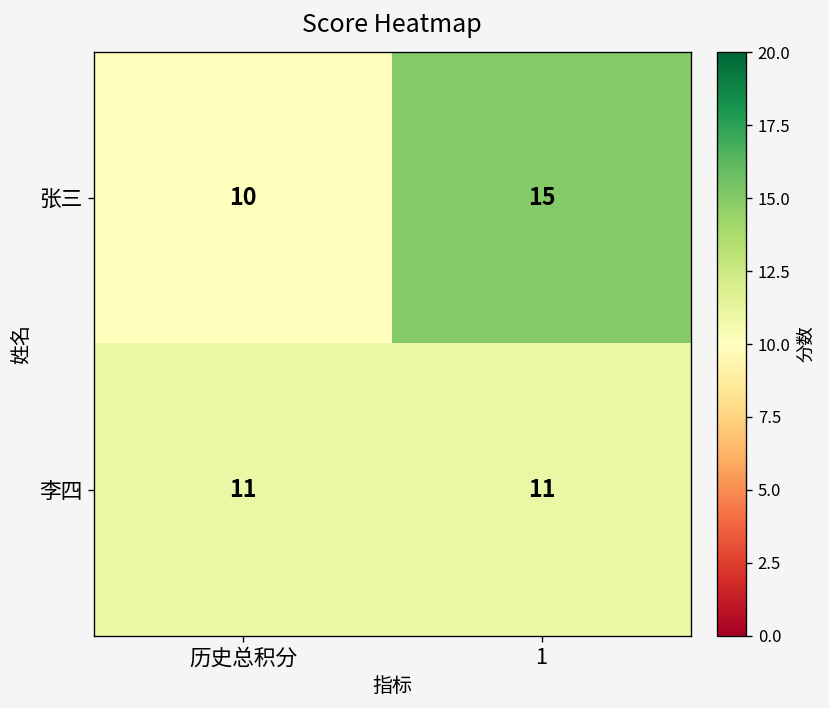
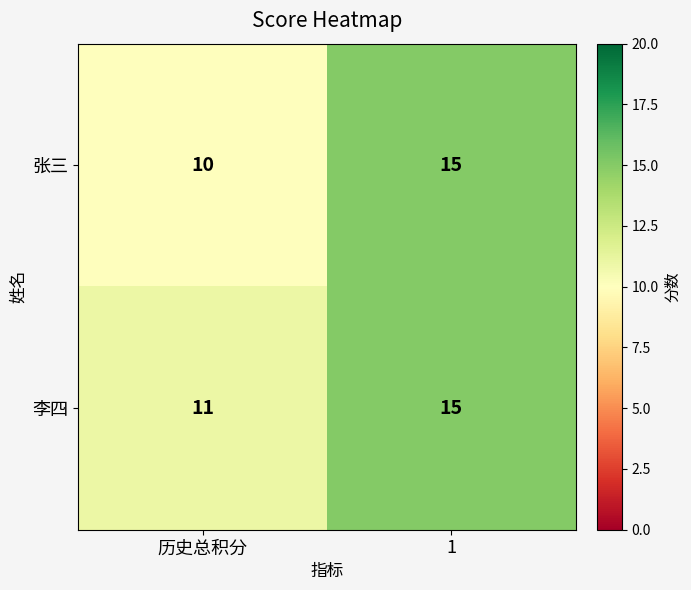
李四, 1: 11 -> 15
